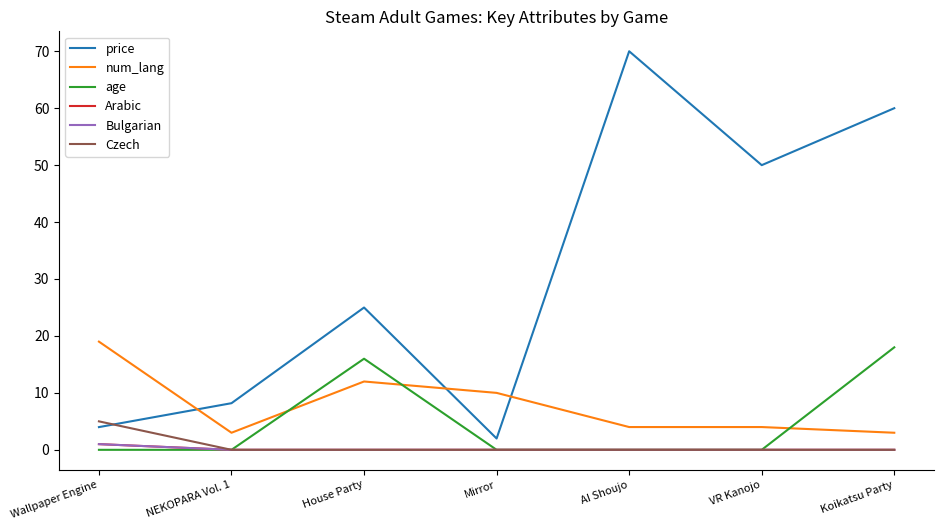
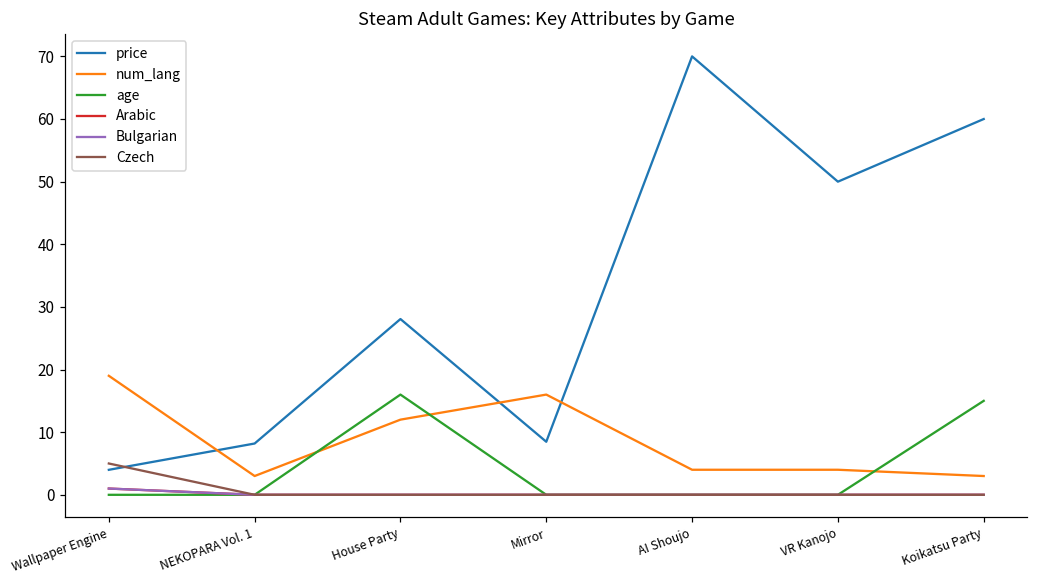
price, House Party: 25 -> 28
price, Mirror: 2 -> 8
num_lang, Mirror: 10 -> 16
age, Koikatsu Party: 18 -> 15
